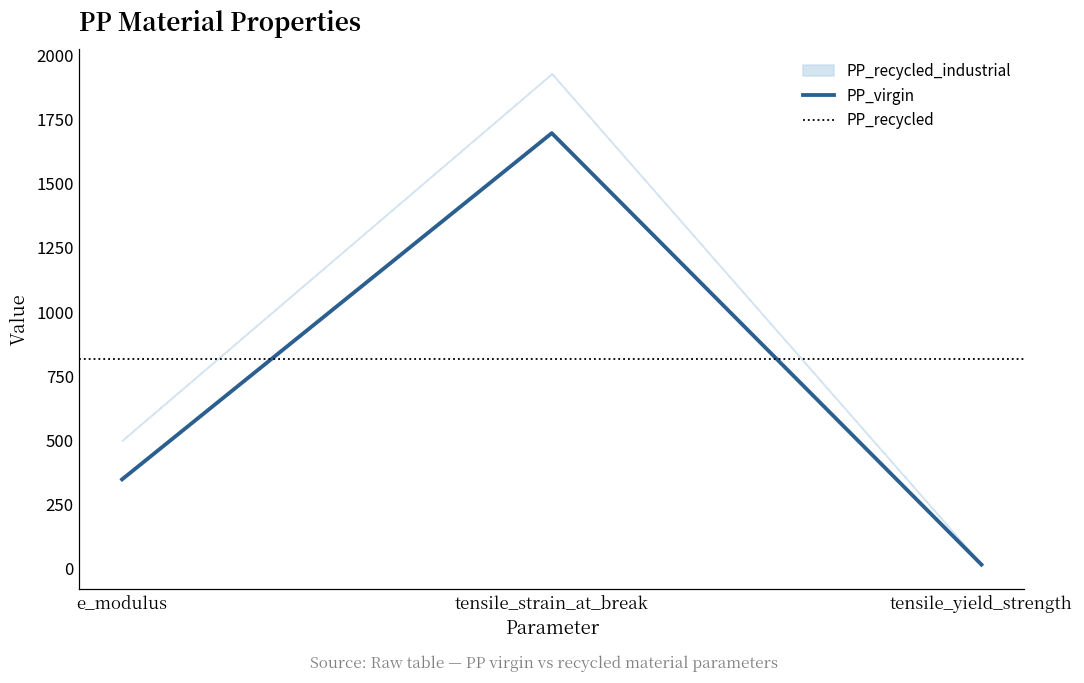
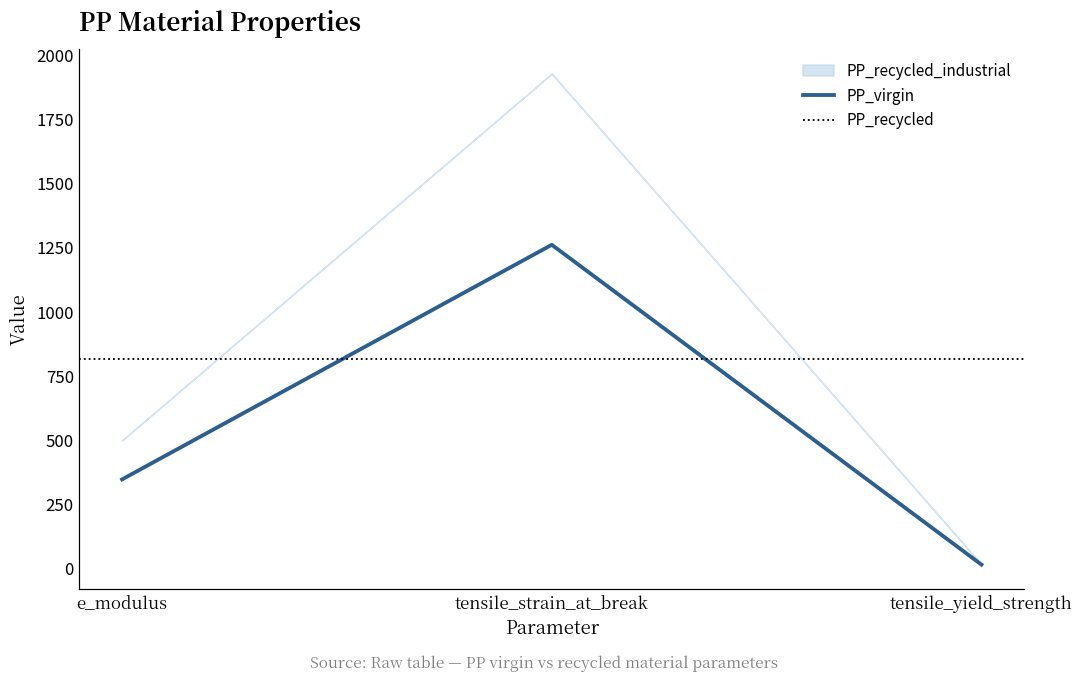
PP_virgin, tensile_strain_at_break: 1700 -> 1260
